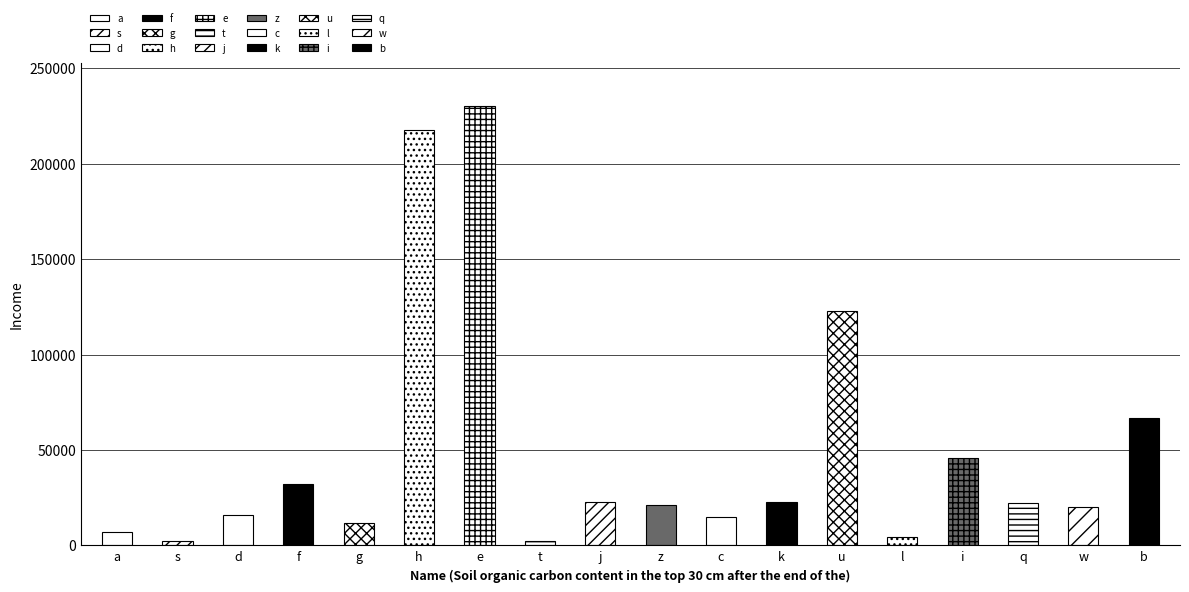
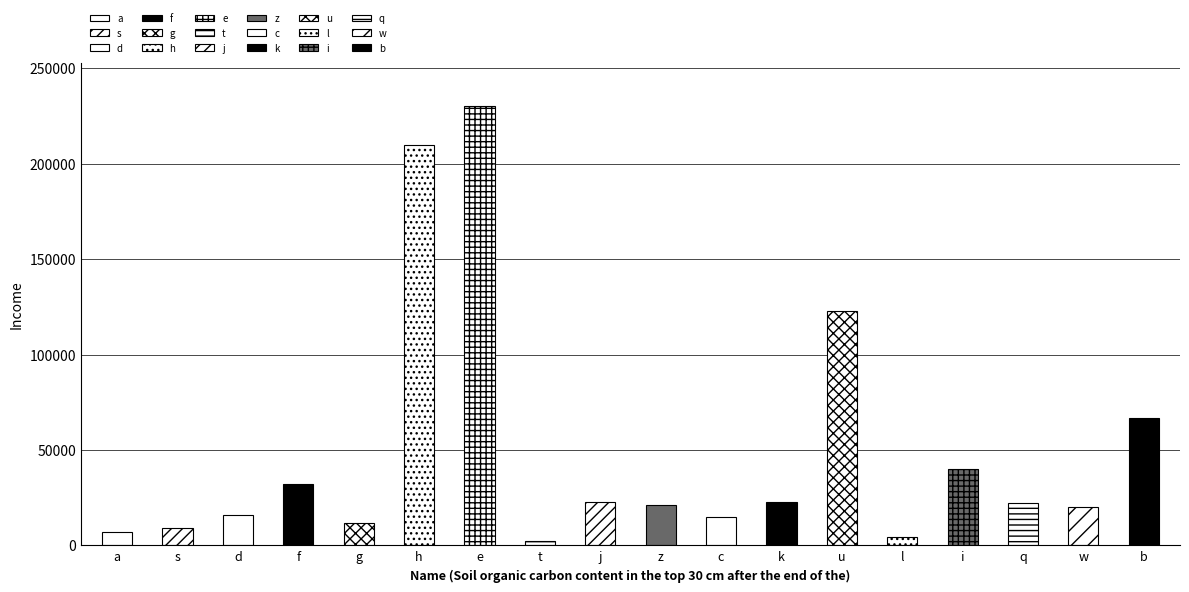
s: 2000 -> 9000
h: 218000 -> 210000
i: 46000 -> 40000
